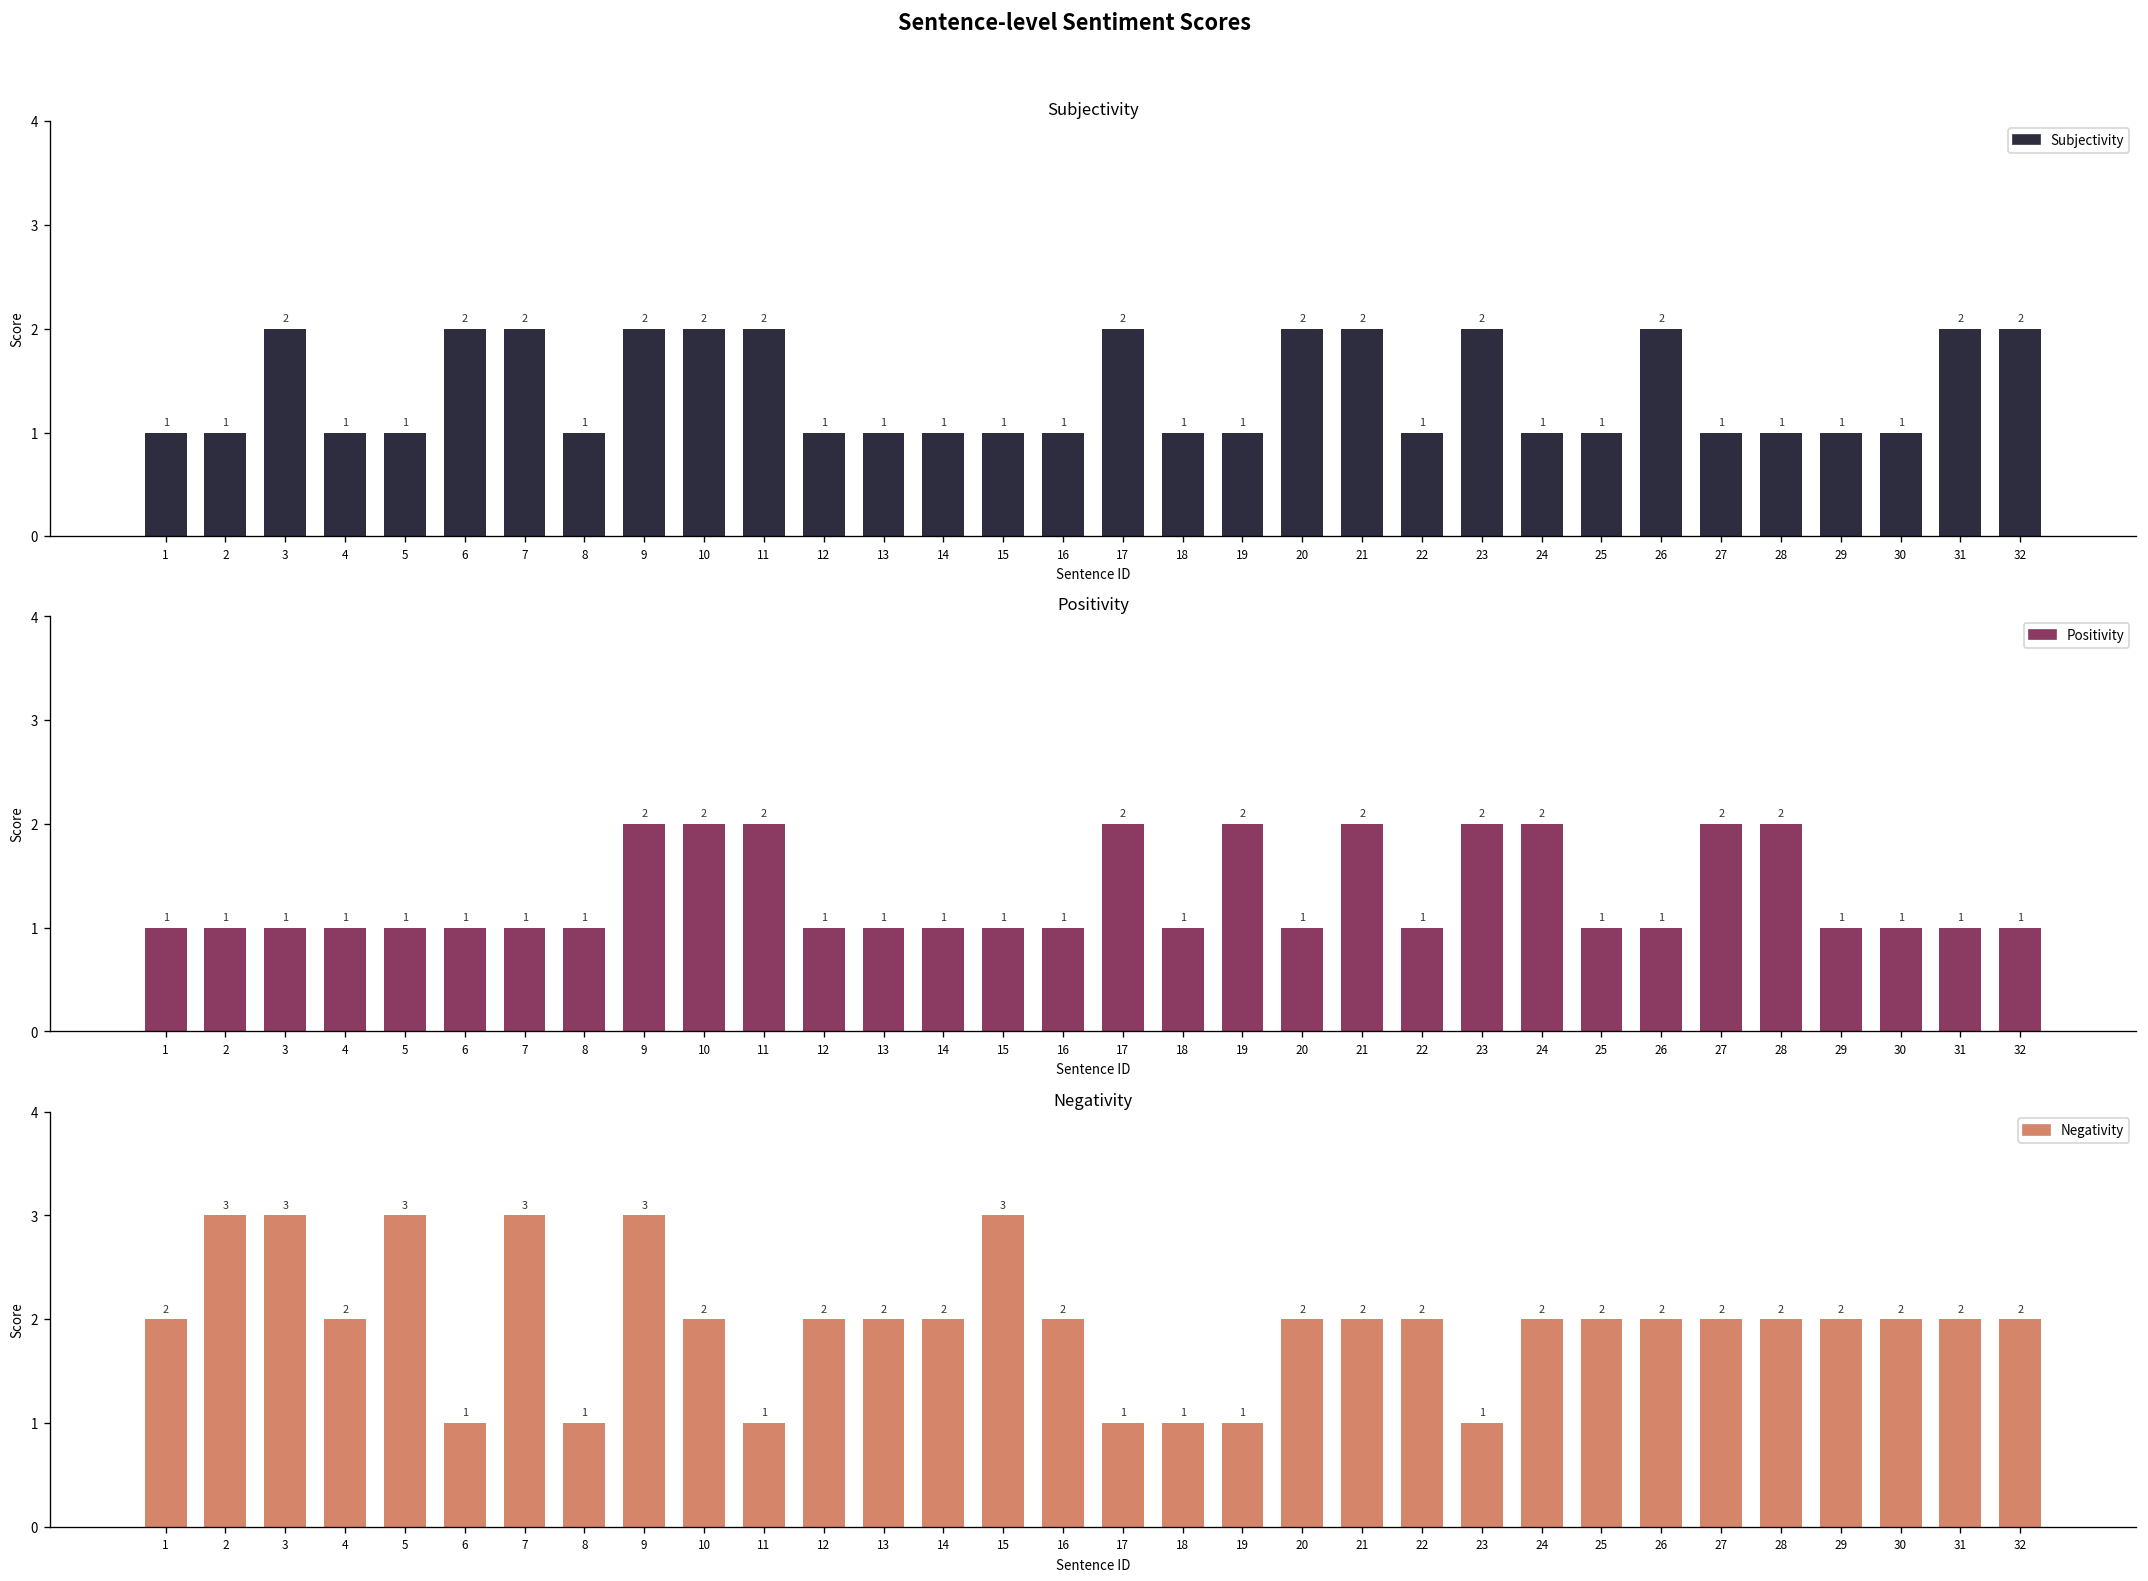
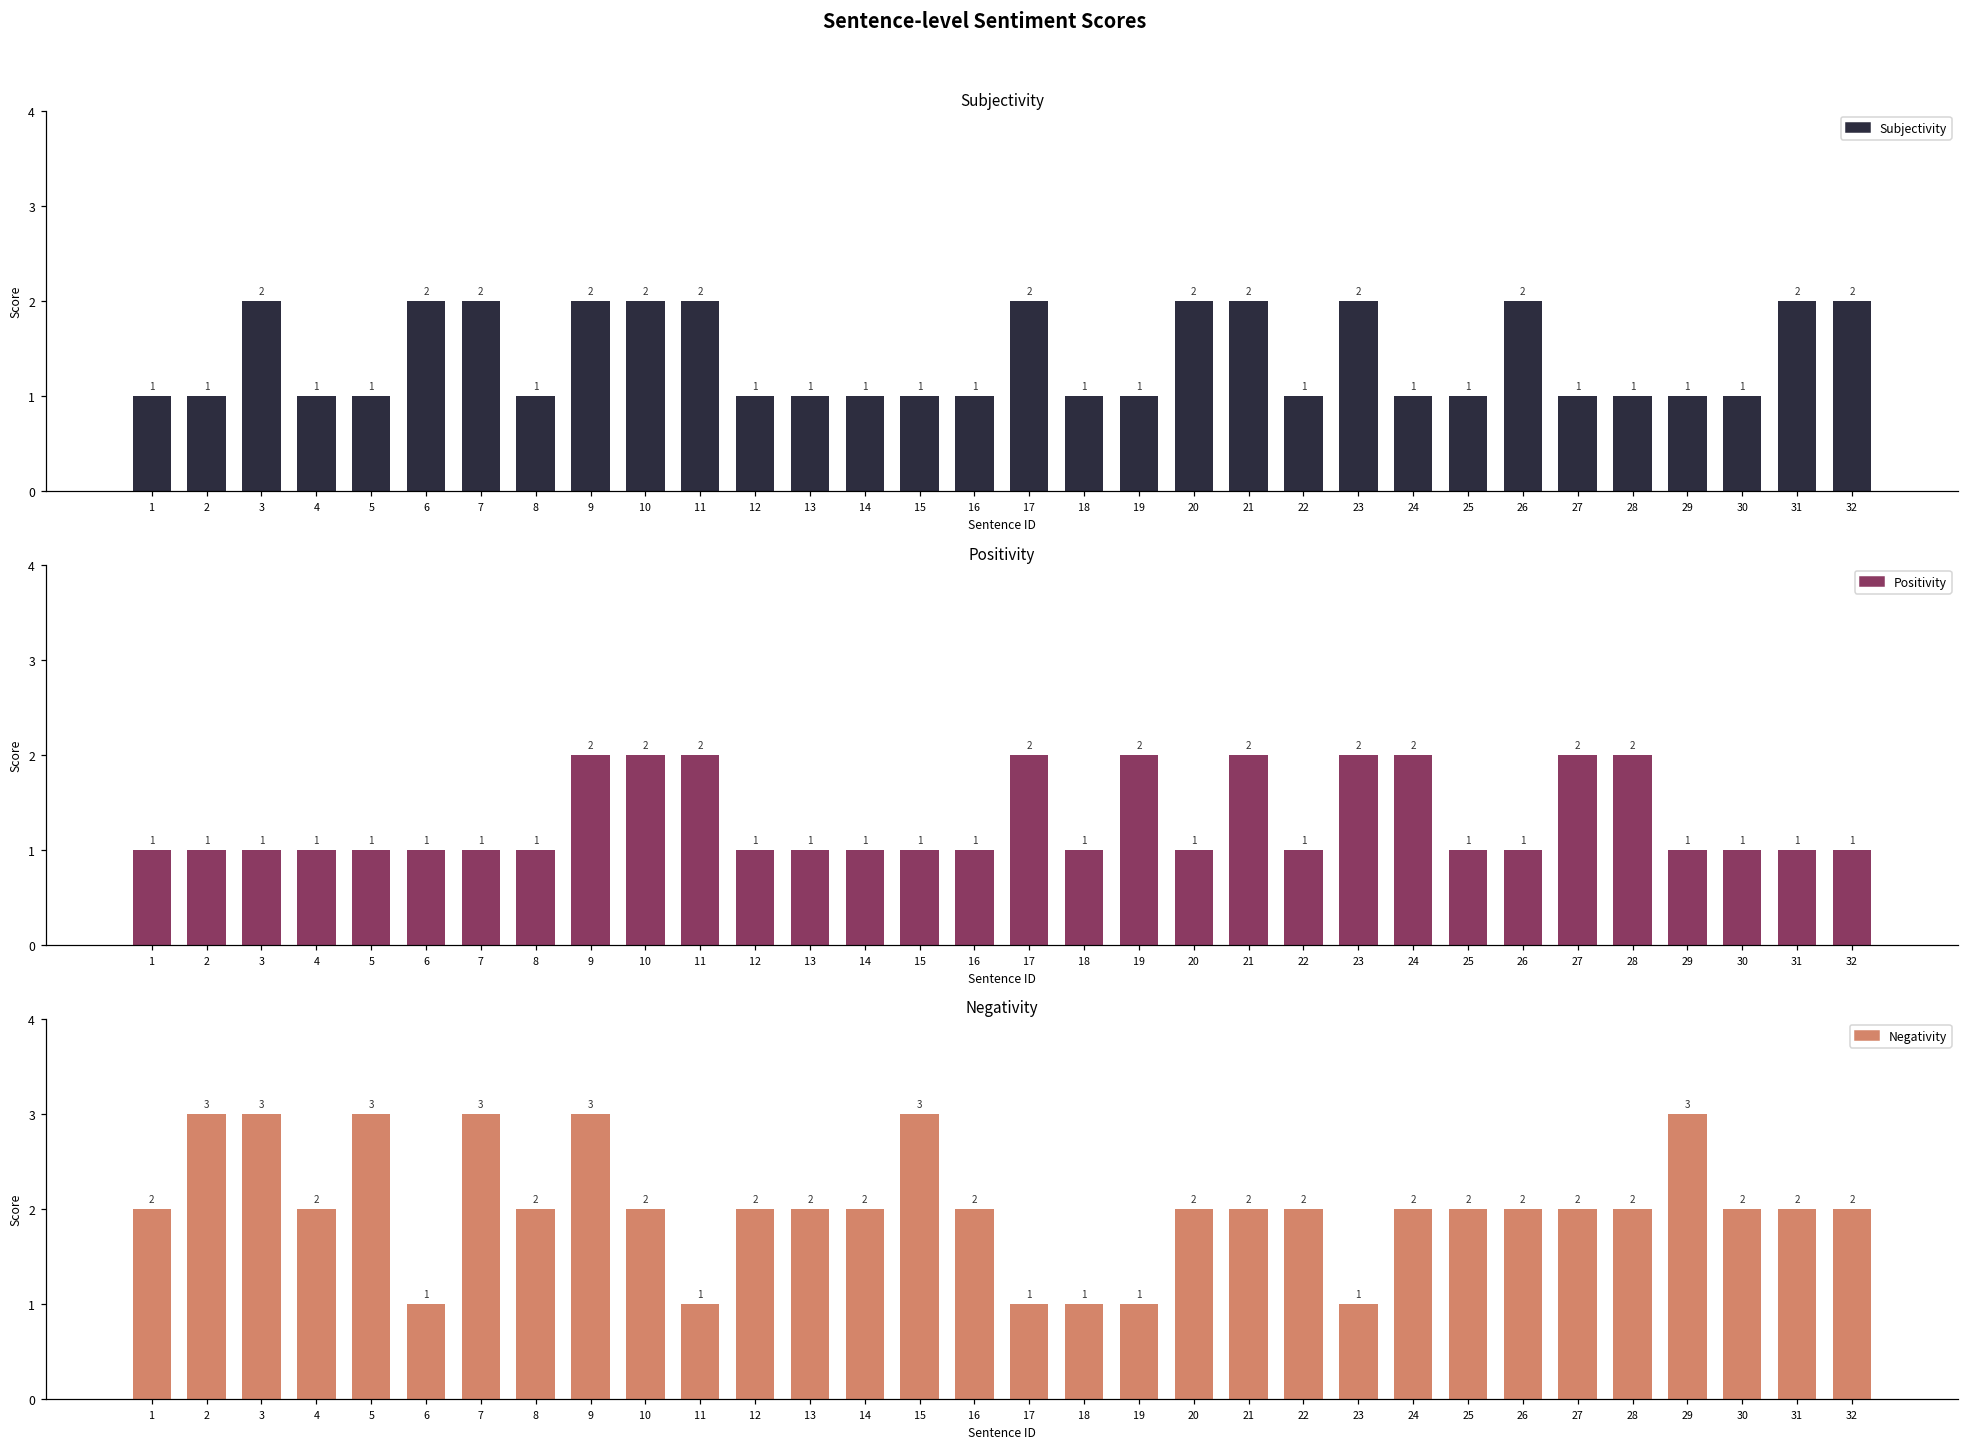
Negativity, 8: 1 -> 2
Negativity, 29: 2 -> 3
